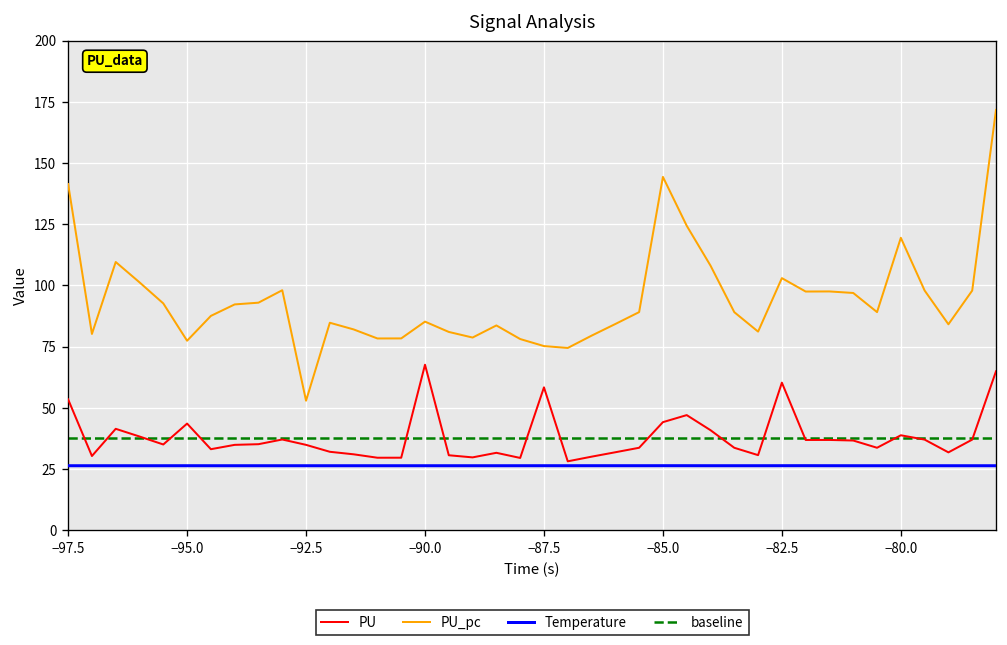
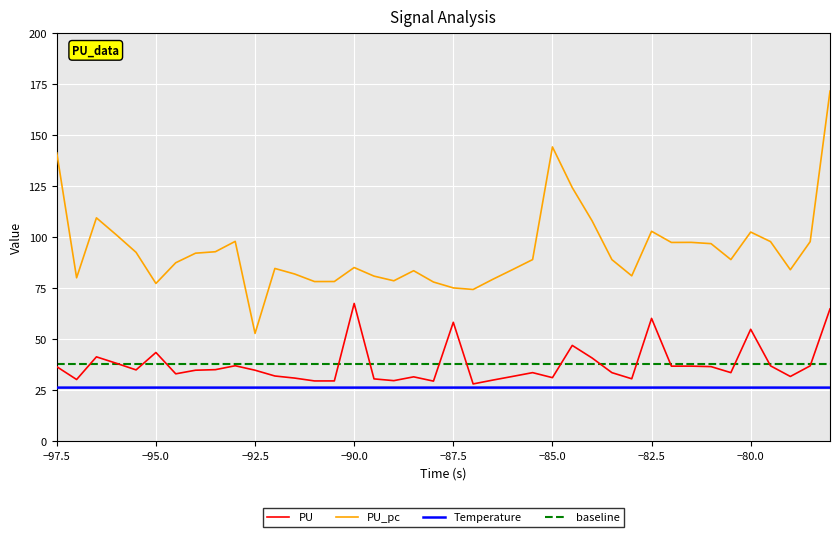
PU, −97.5: 53 -> 37
PU, −85.0: 44 -> 31
PU, −80.0: 39 -> 55
PU_pc, −80.0: 119 -> 103
